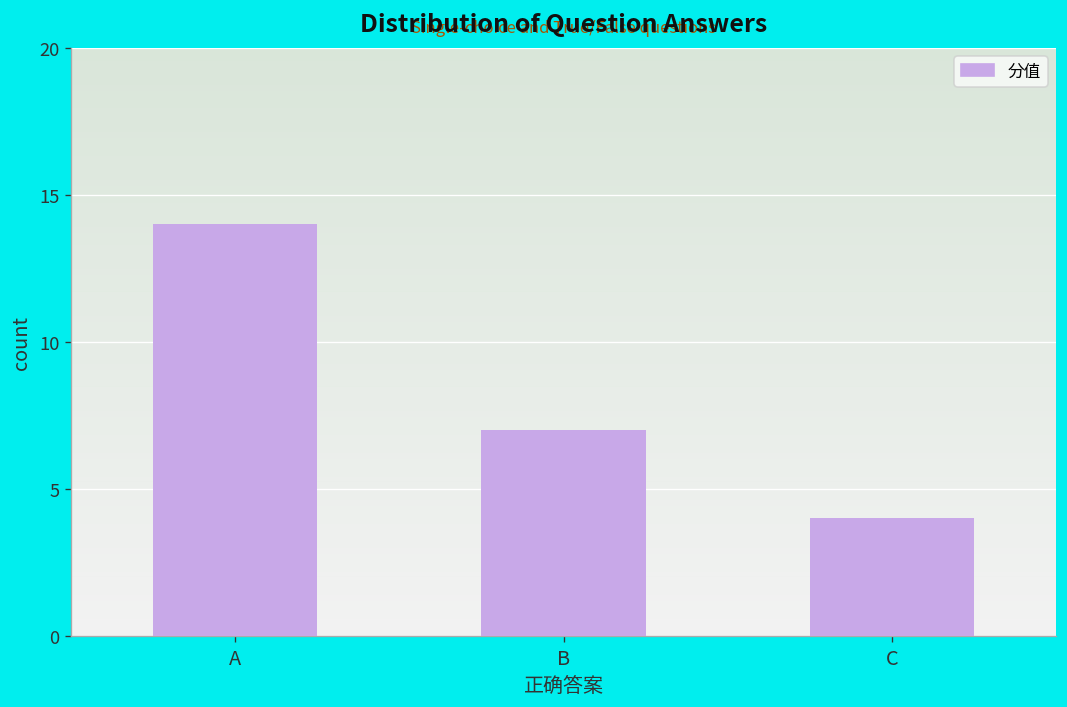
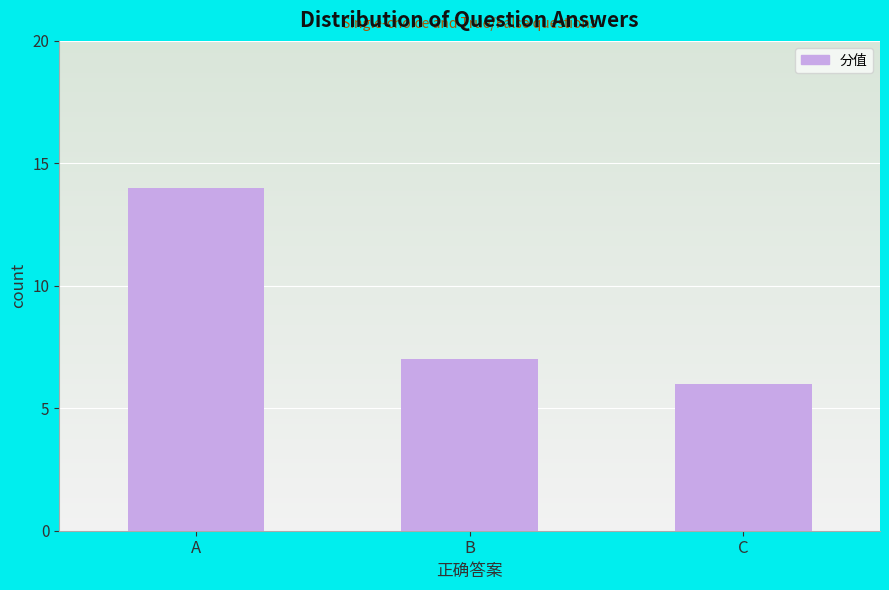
C: 4 -> 6
